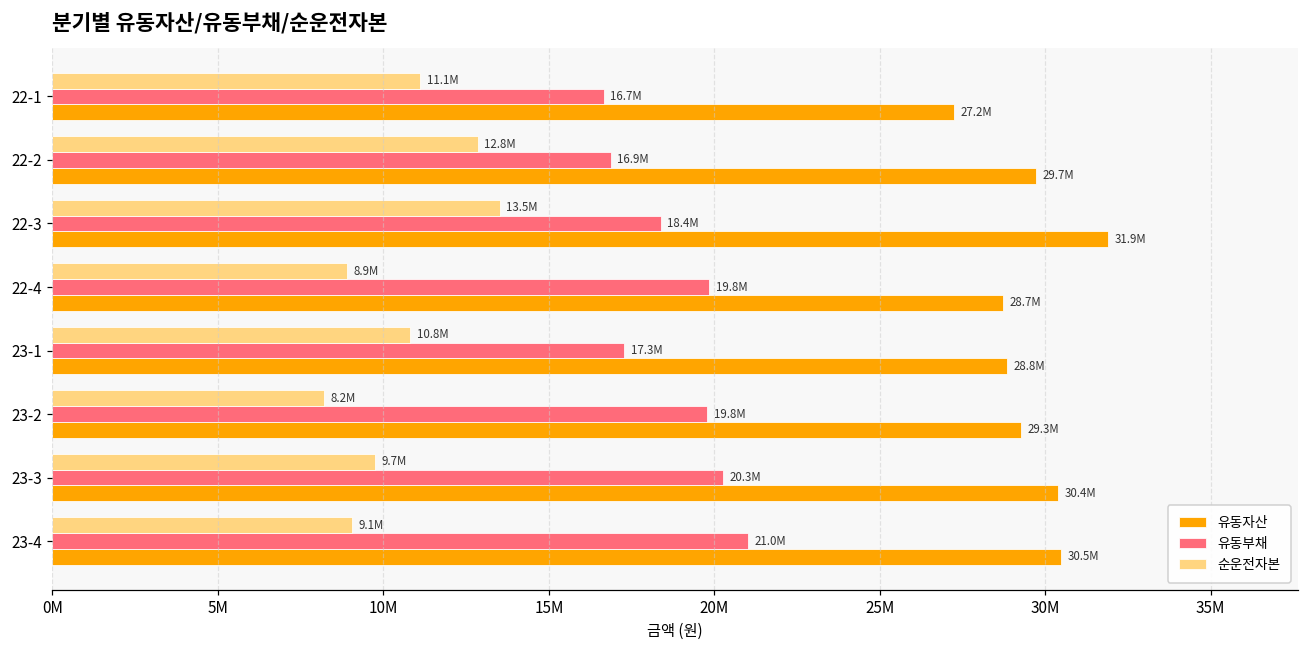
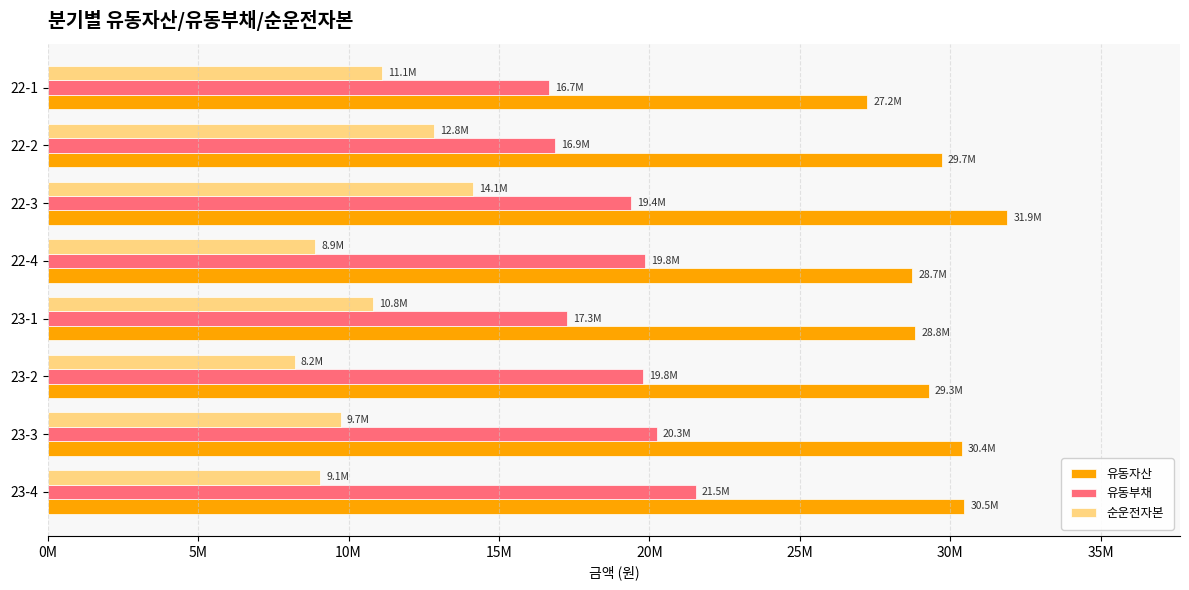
순운전자본, 22-3: 13.5M -> 14.1M
유동부채, 22-3: 18.4M -> 19.4M
유동부채, 23-4: 21.0M -> 21.5M
